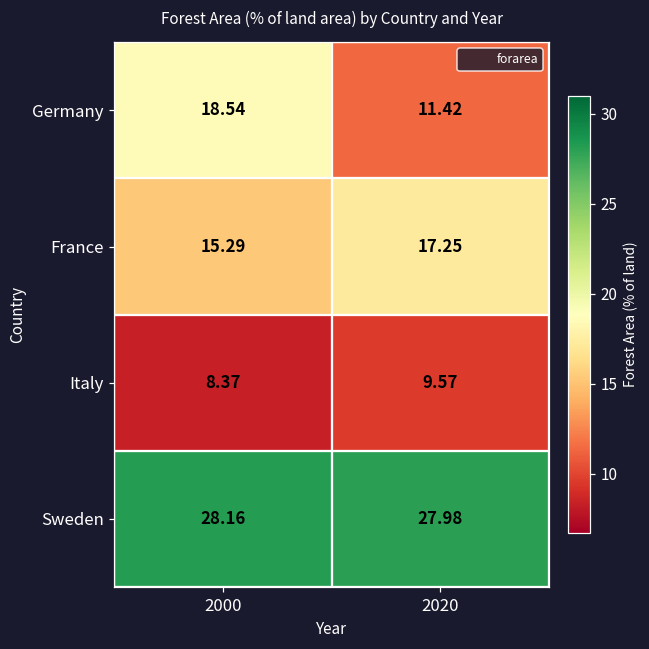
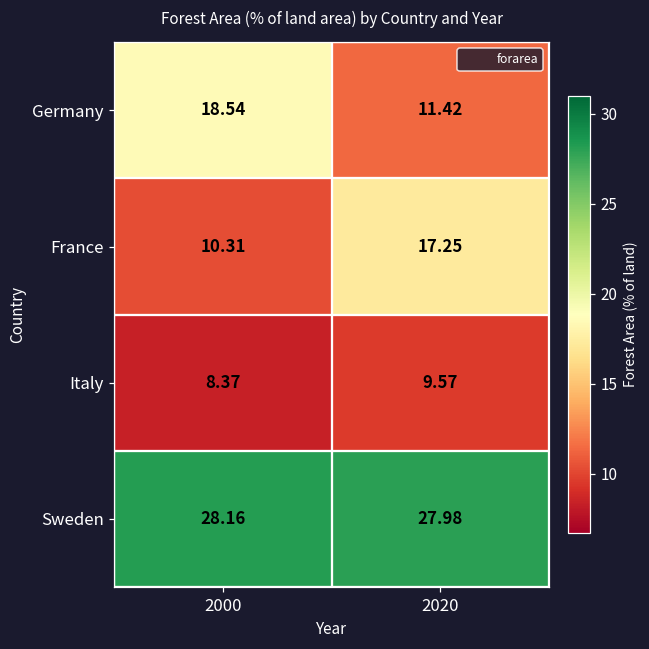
France, 2000: 15.29 -> 10.31
